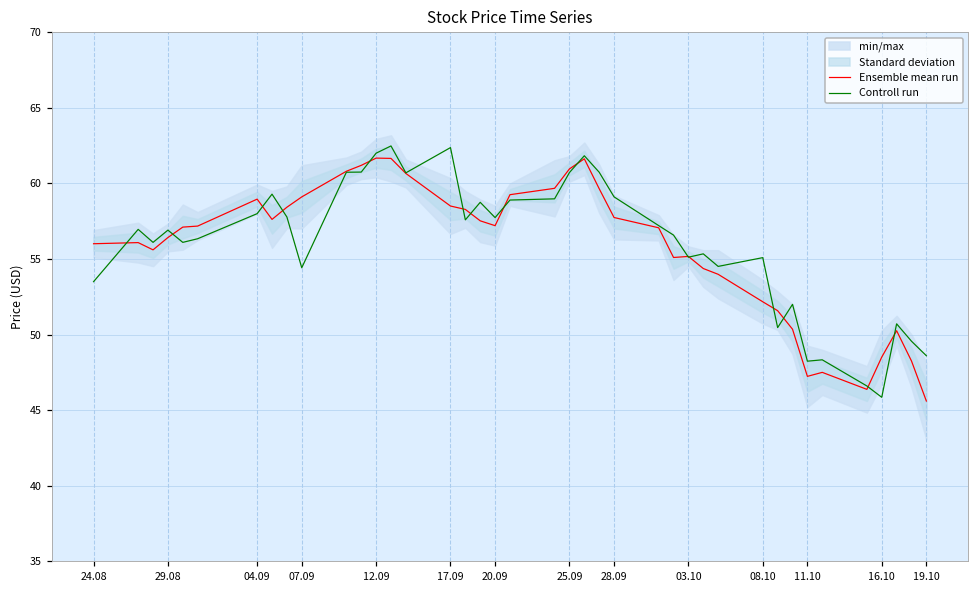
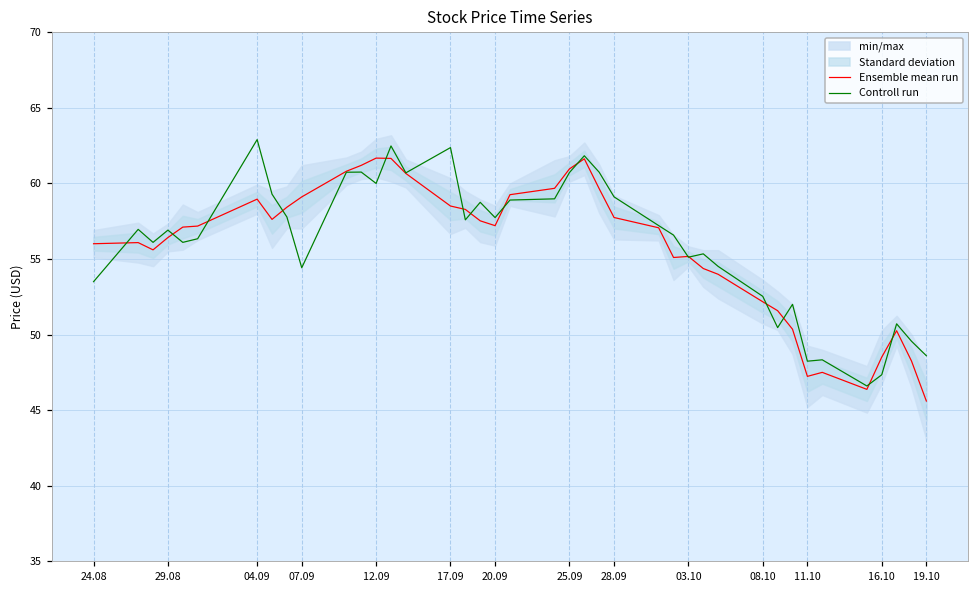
Controll run, 04.09: 58.0 -> 62.9
Controll run, 12.09: 62 -> 60
Controll run, 08.10: 55.1 -> 52.5
Controll run, 16.10: 45.9 -> 47.3
